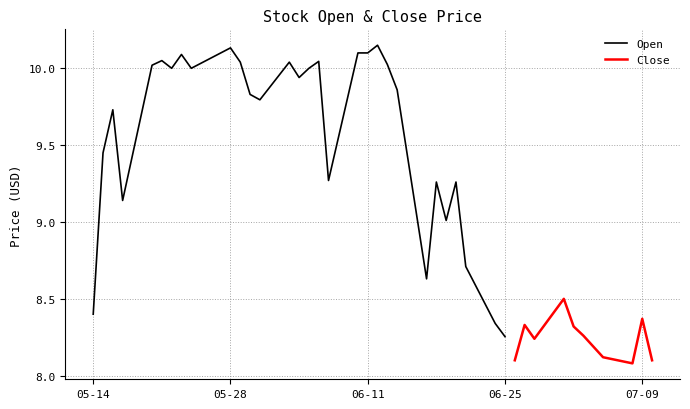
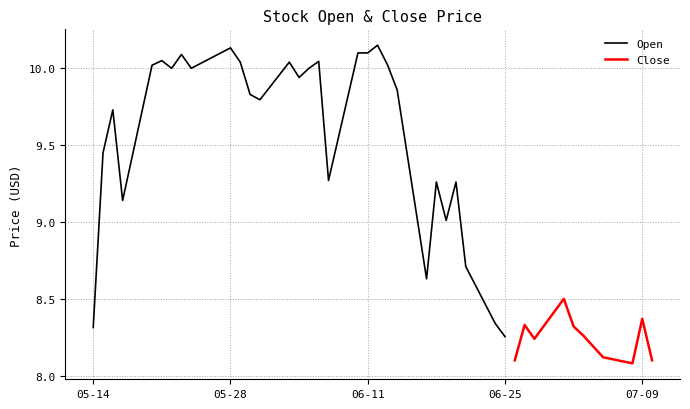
Open, 05-14: 8.40 -> 8.31
